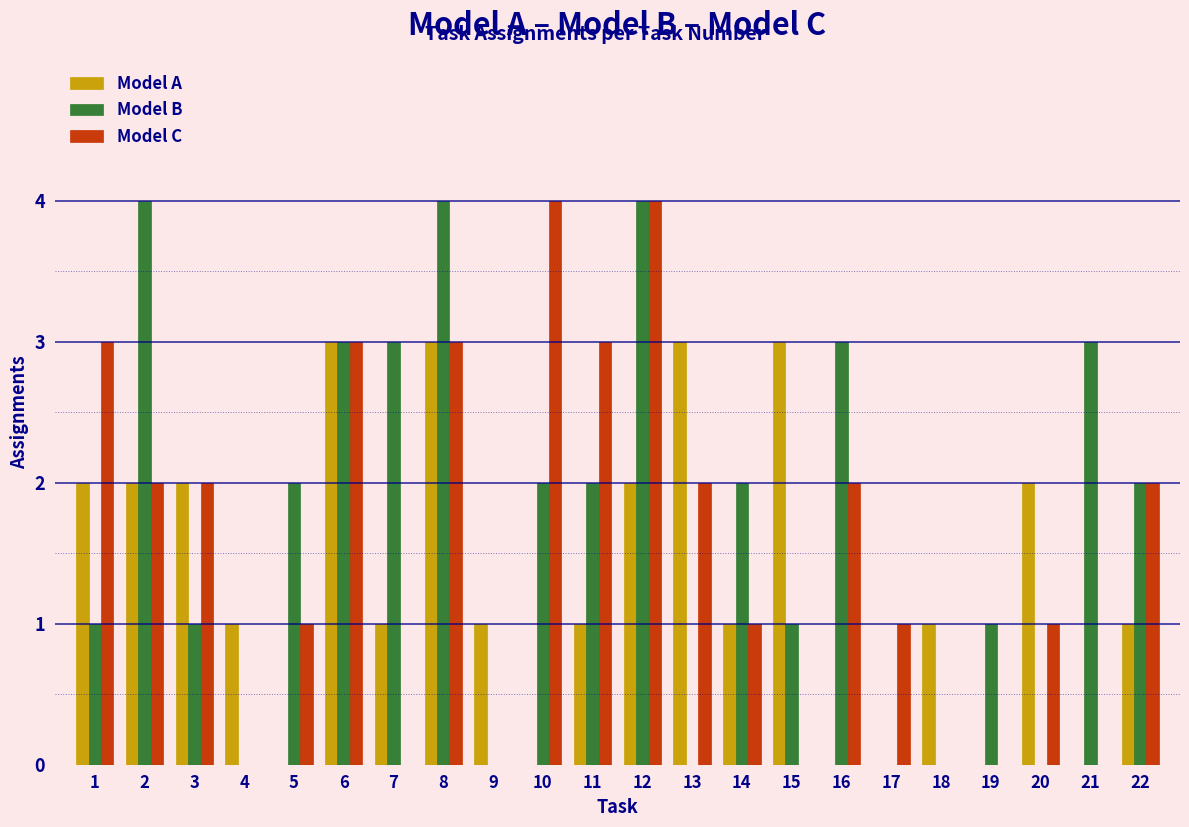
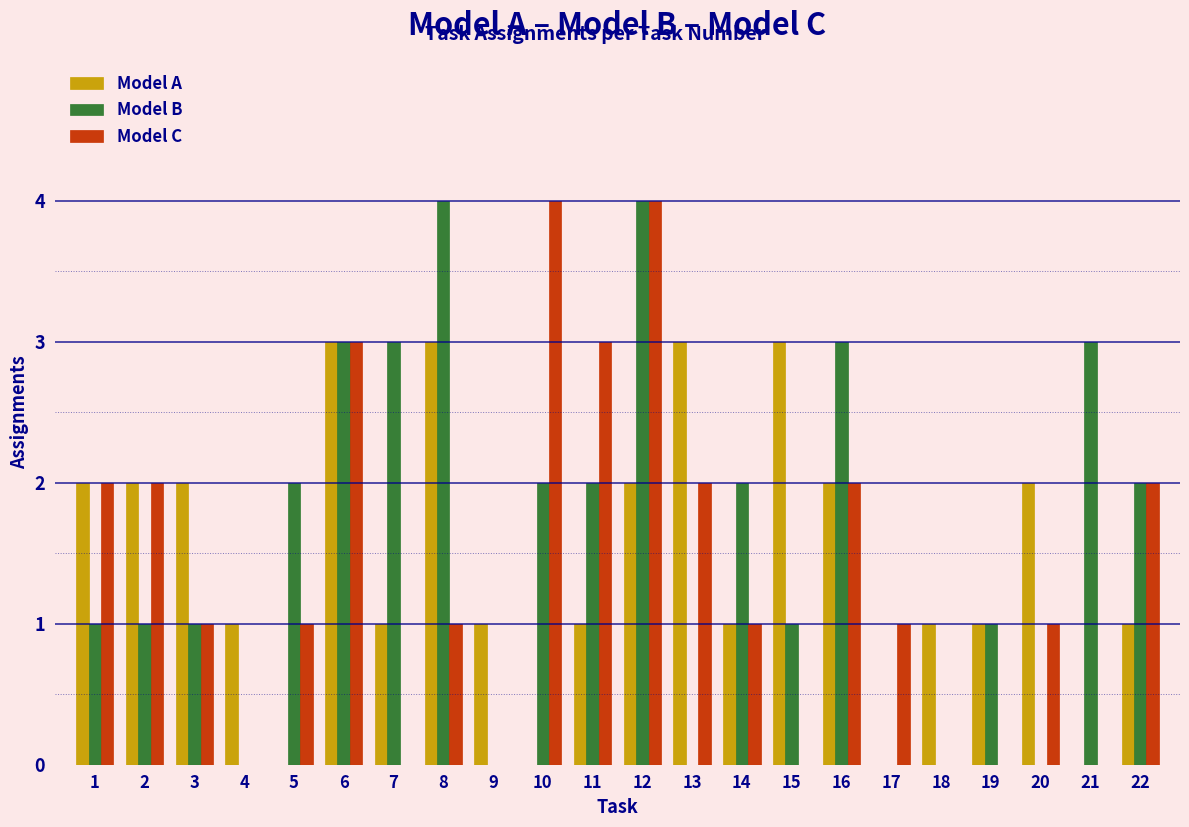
Model C, 1: 3 -> 2
Model B, 2: 4 -> 1
Model C, 3: 2 -> 1
Model C, 8: 3 -> 1
Model A, 16: 0 -> 2
Model A, 19: 0 -> 1
